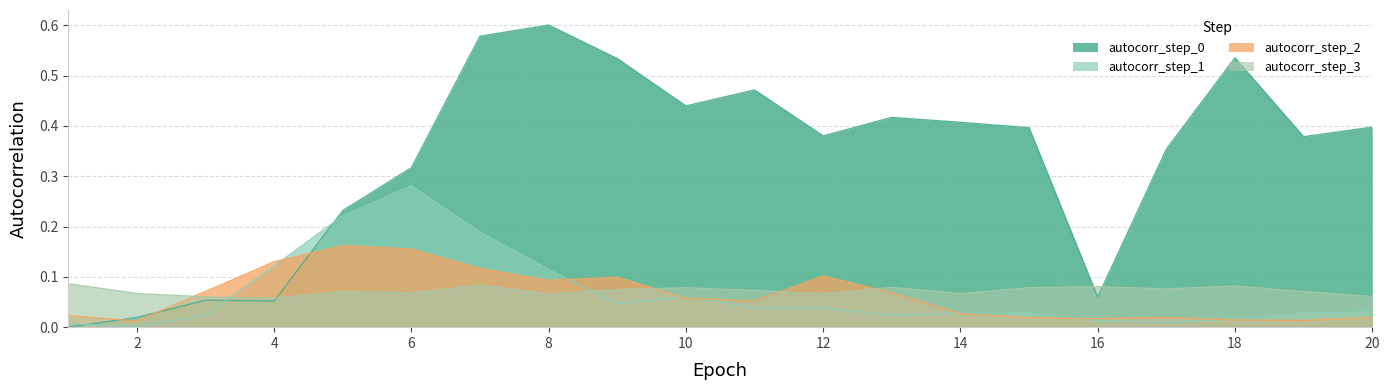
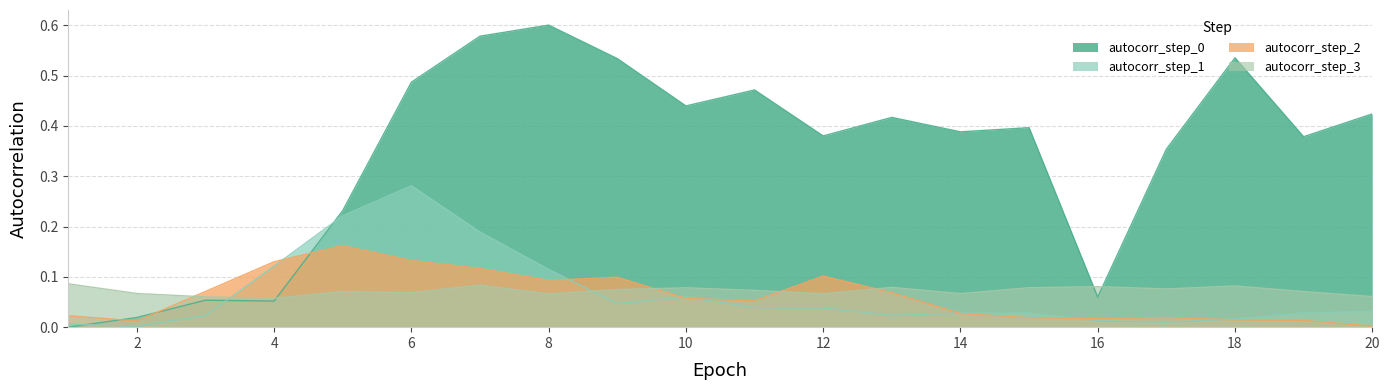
autocorr_step_0, 6: 0.32 -> 0.49
autocorr_step_2, 6: 0.16 -> 0.13
autocorr_step_0, 14: 0.41 -> 0.39
autocorr_step_0, 20: 0.40 -> 0.42
autocorr_step_2, 20: 0.02 -> 0.00
